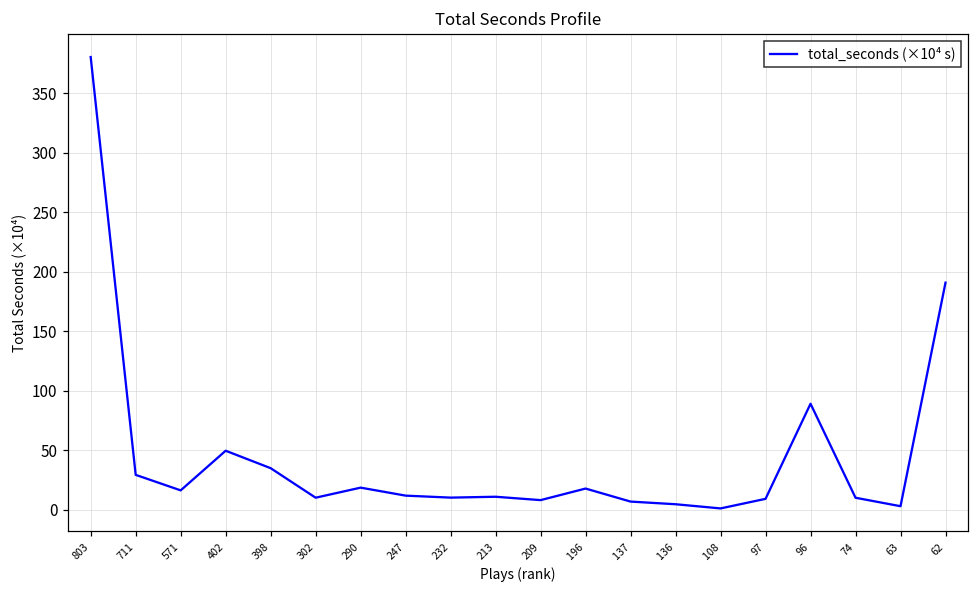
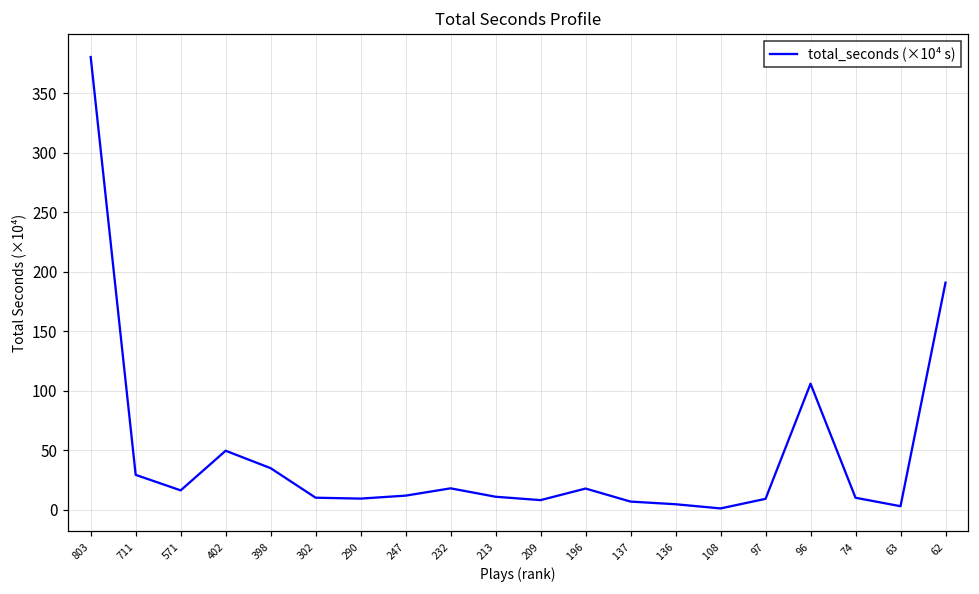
290: 18 -> 9
232: 10 -> 18
96: 89 -> 106
